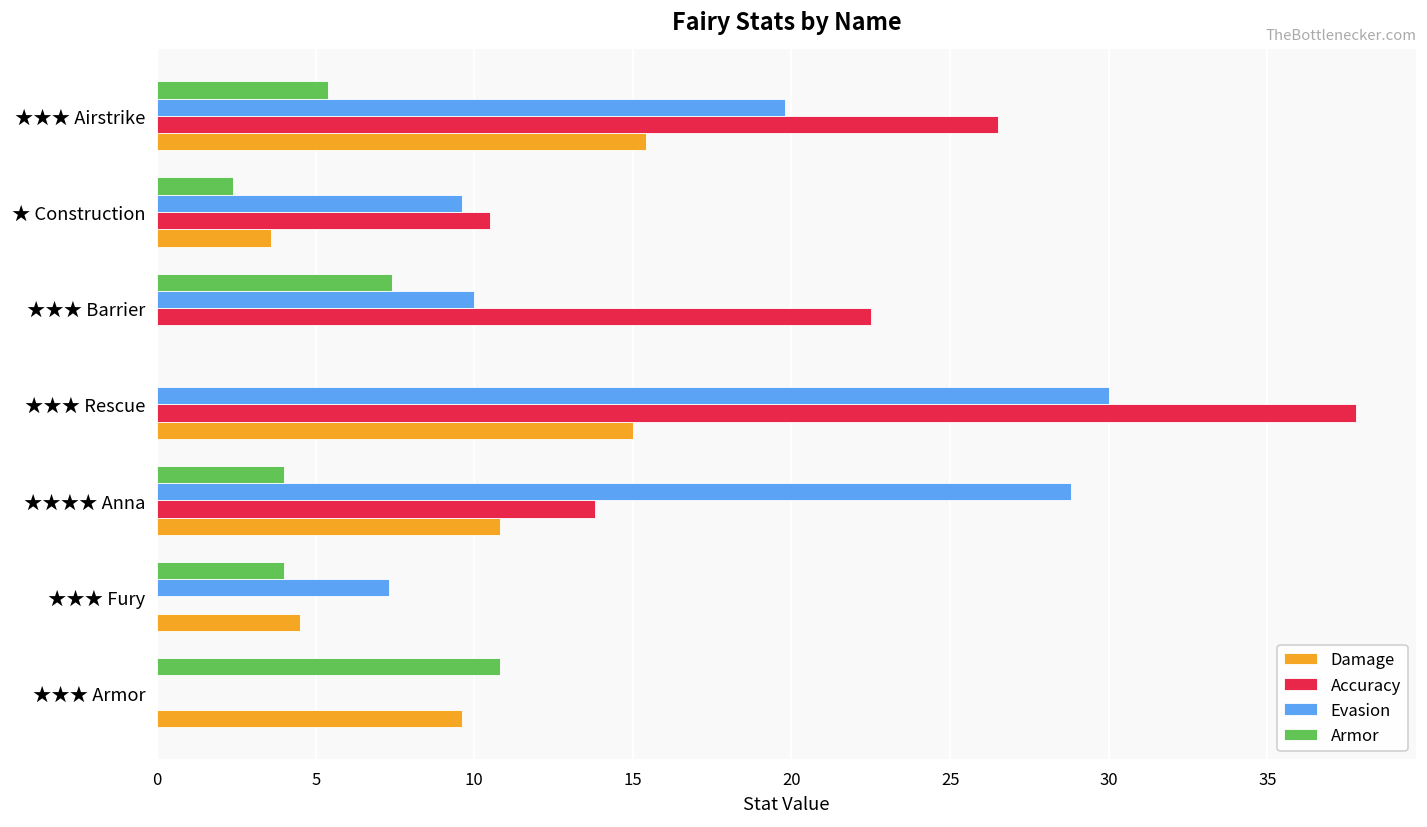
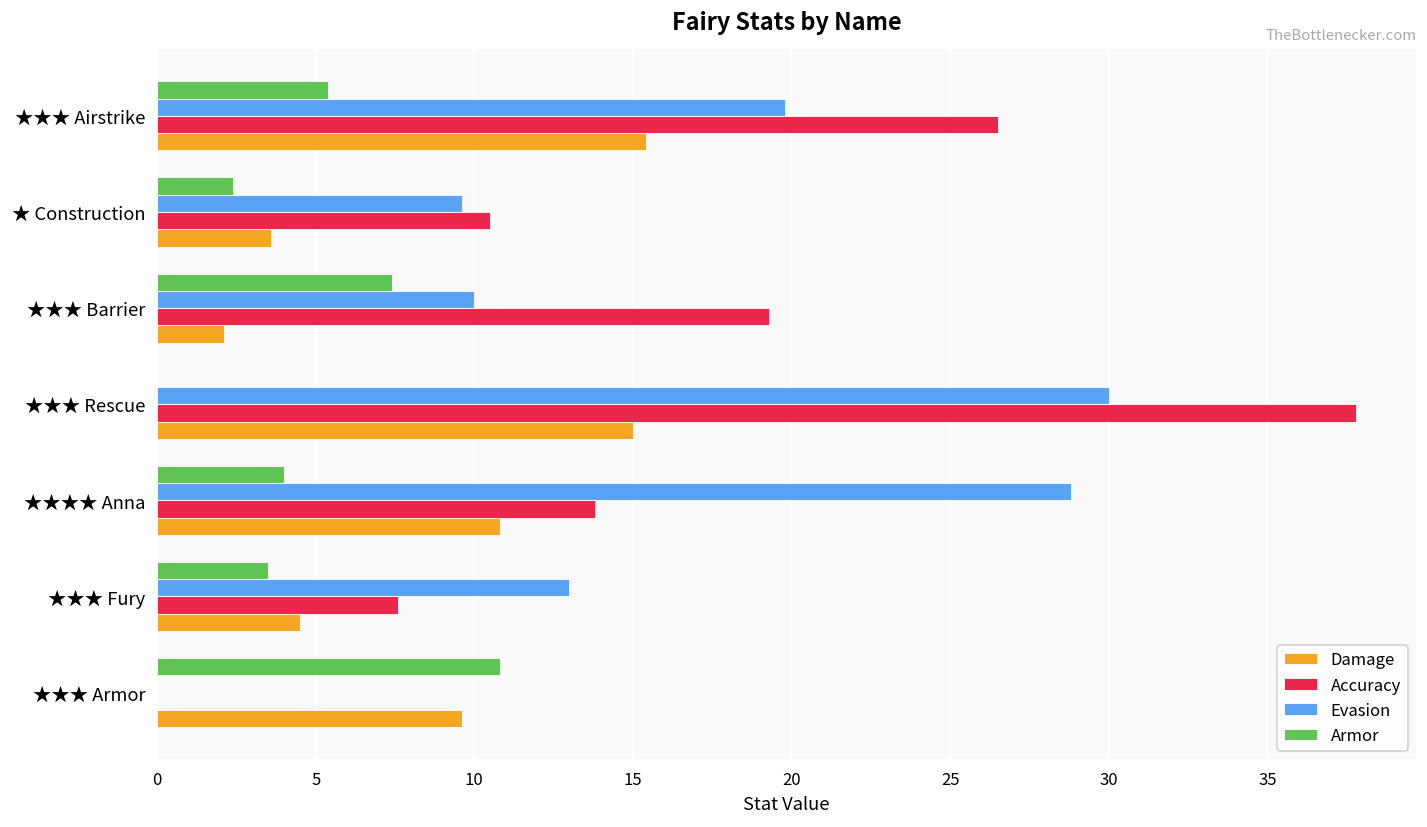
Accuracy, ★★★ Barrier: 22.5 -> 19.3
Damage, ★★★ Barrier: 0.0 -> 2.1
Armor, ★★★ Fury: 4.0 -> 3.5
Evasion, ★★★ Fury: 7.3 -> 13.0
Accuracy, ★★★ Fury: 0.0 -> 7.6
